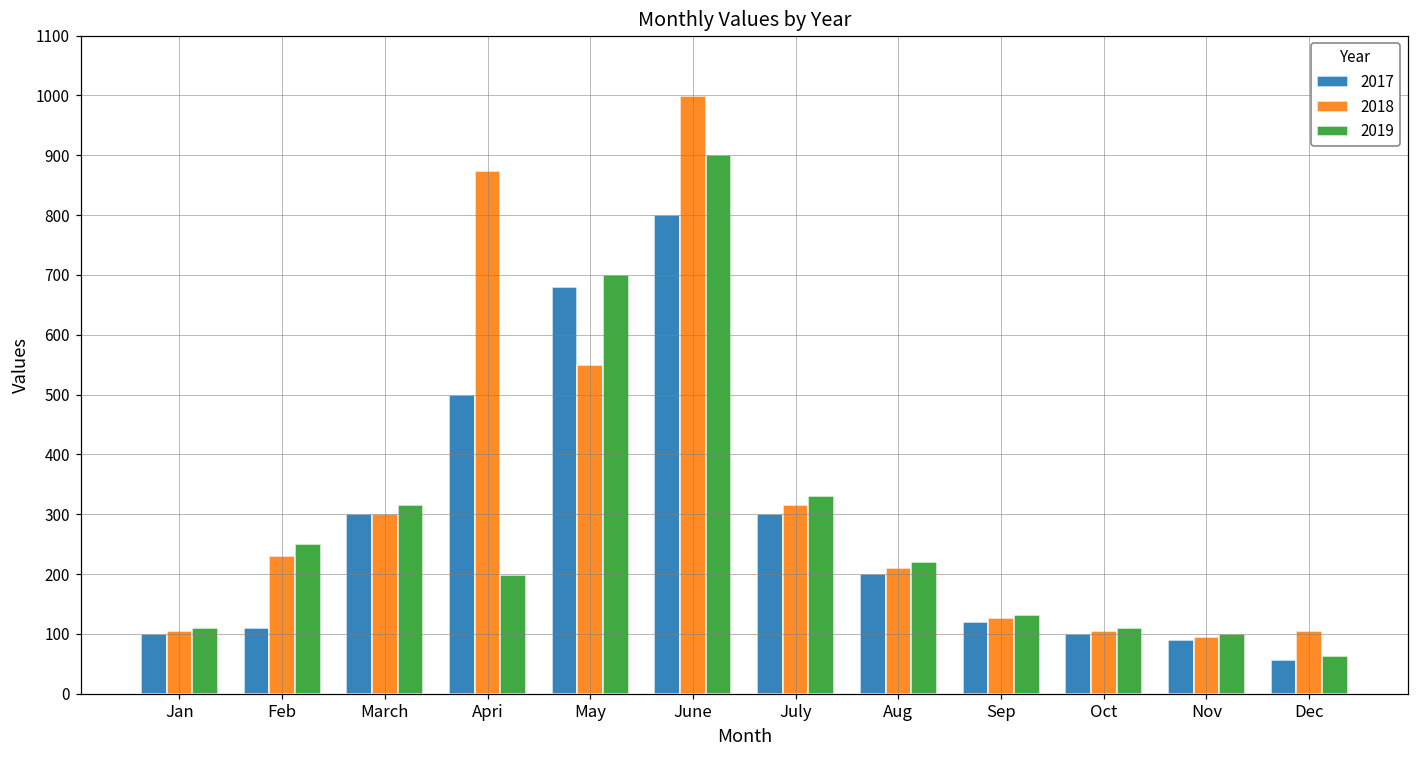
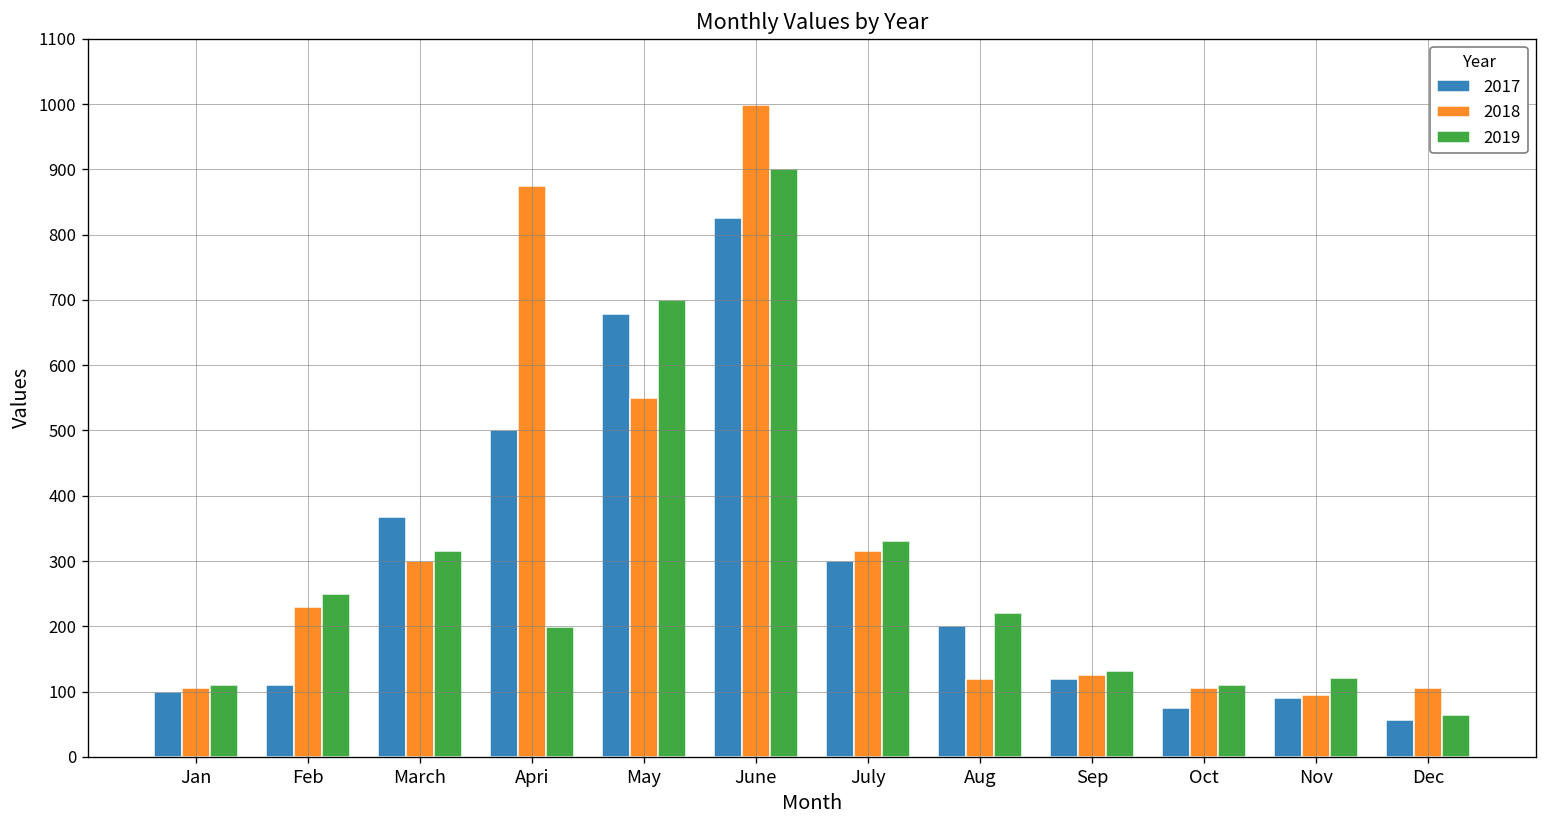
2017, March: 300 -> 370
2017, June: 800 -> 830
2018, Aug: 210 -> 120
2017, Oct: 100 -> 80
2019, Nov: 100 -> 120
